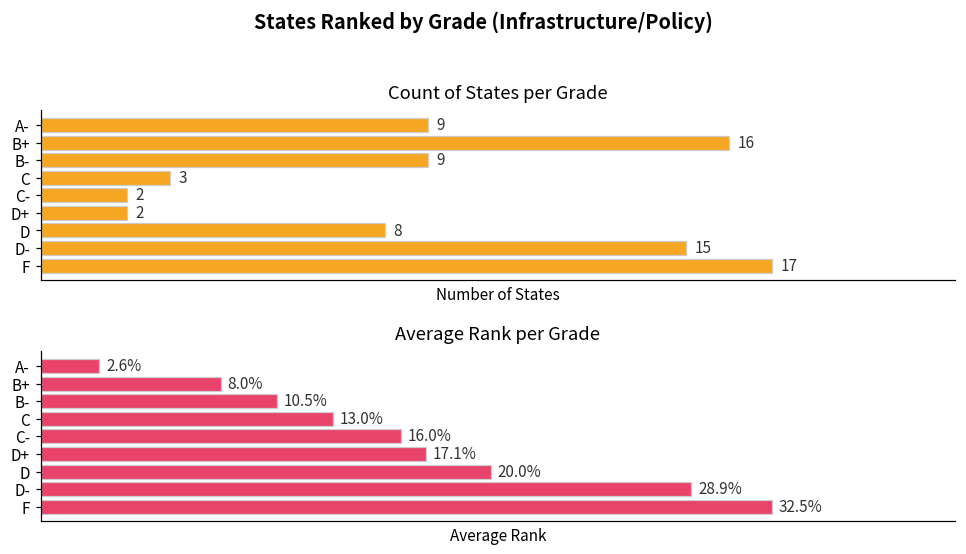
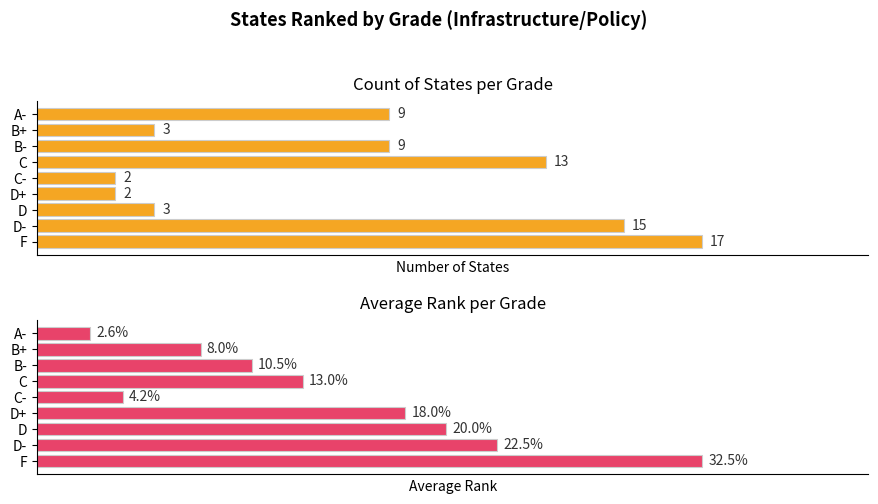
Count of States per Grade, B+: 16 -> 3
Count of States per Grade, C: 3 -> 13
Count of States per Grade, D: 8 -> 3
Average Rank per Grade, C-: 16.0% -> 4.2%
Average Rank per Grade, D+: 17.1% -> 18.0%
Average Rank per Grade, D-: 28.9% -> 22.5%
